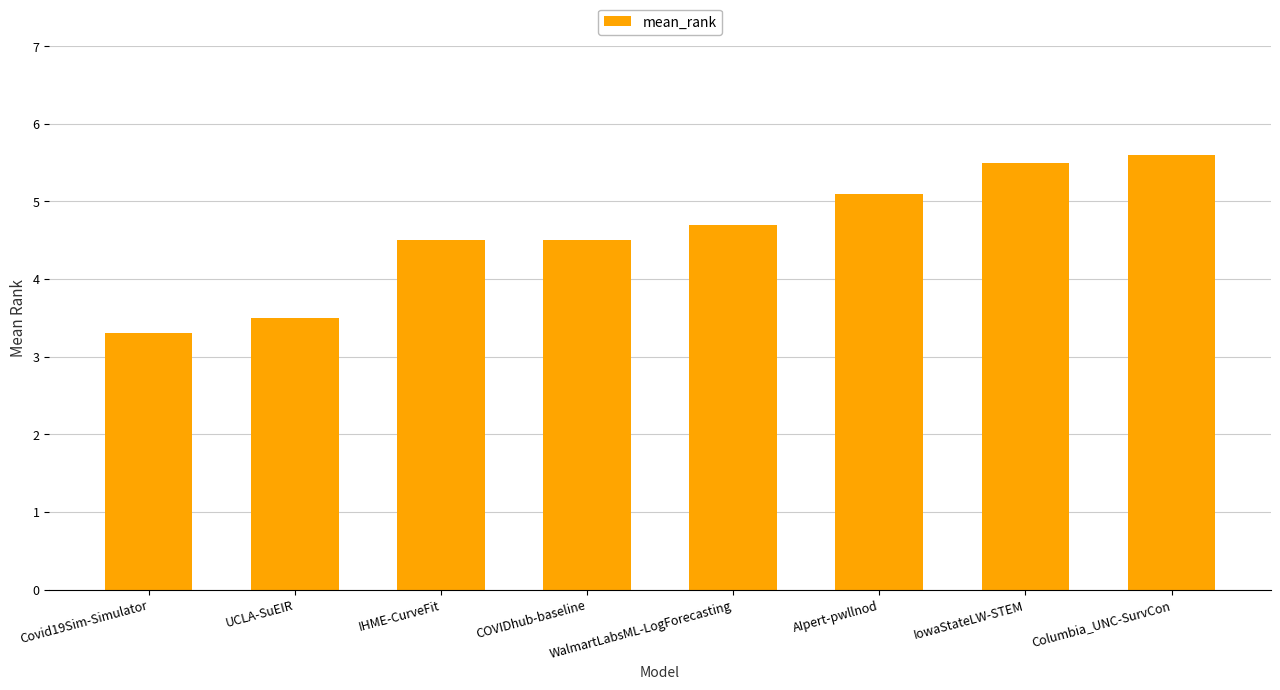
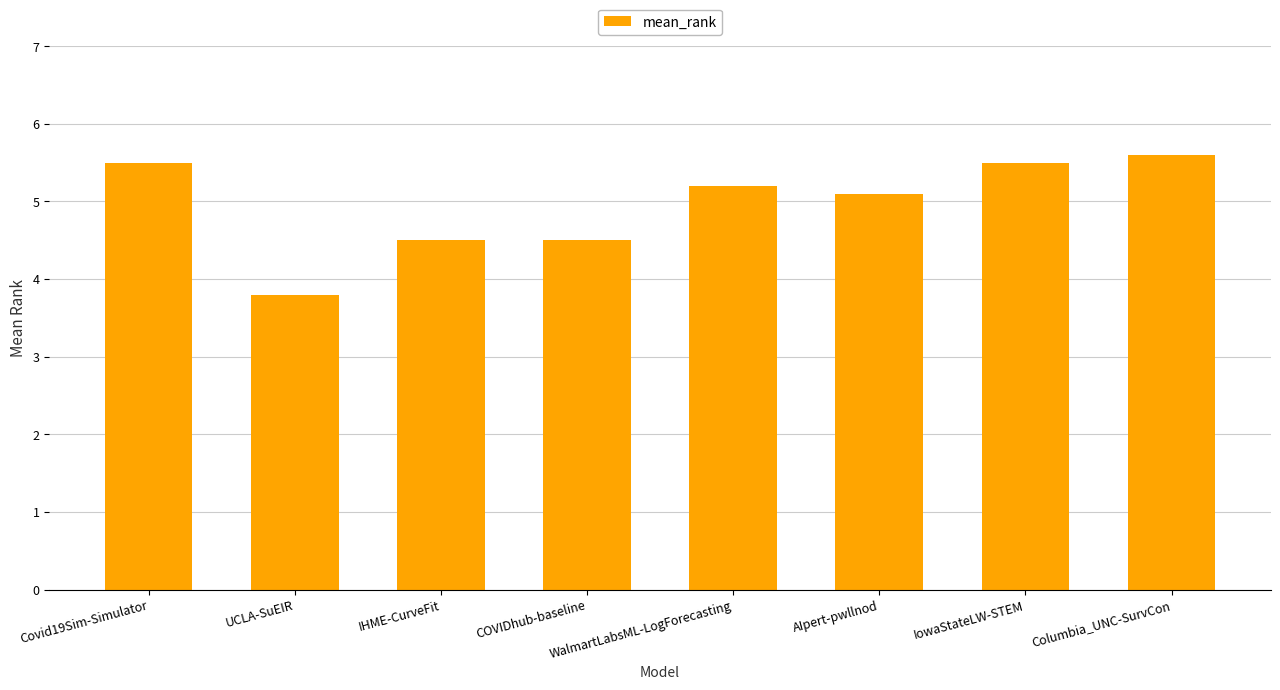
Covid19Sim-Simulator: 3.3 -> 5.5
UCLA-SuEIR: 3.5 -> 3.8
WalmartLabsML-LogForecasting: 4.7 -> 5.2
